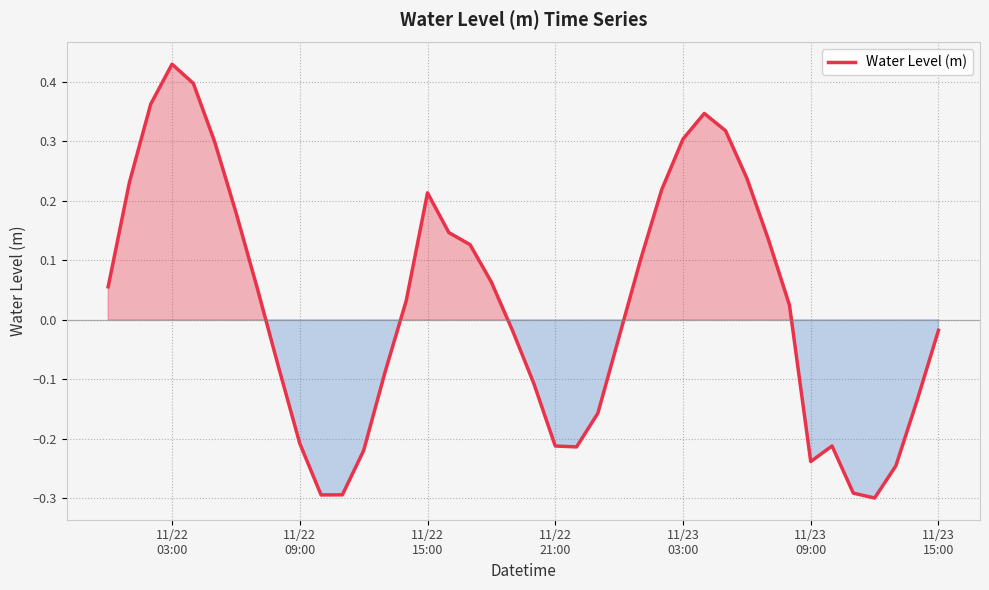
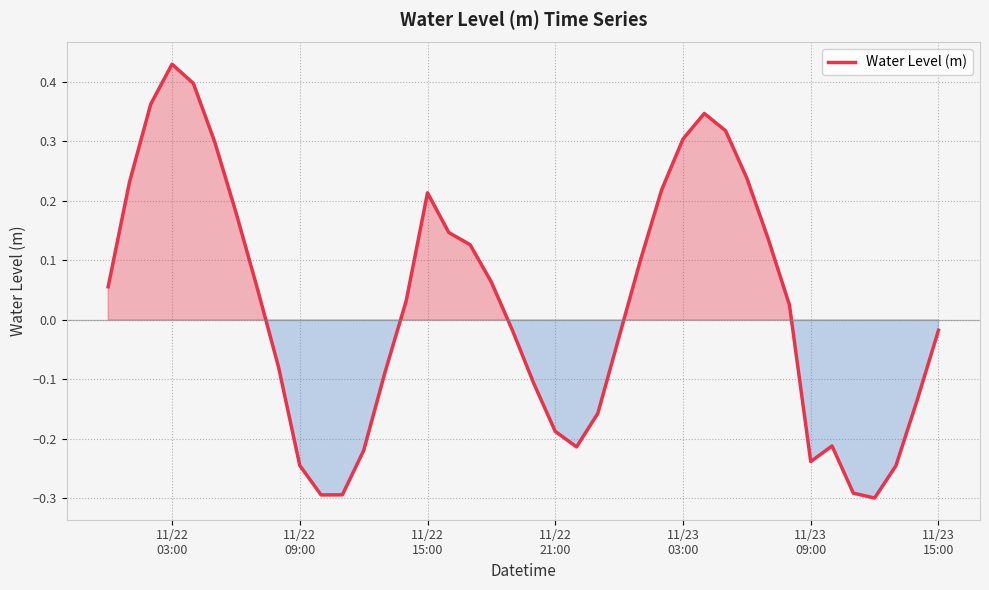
11/22 09:00: -0.21 -> -0.24
11/22 21:00: -0.21 -> -0.19
